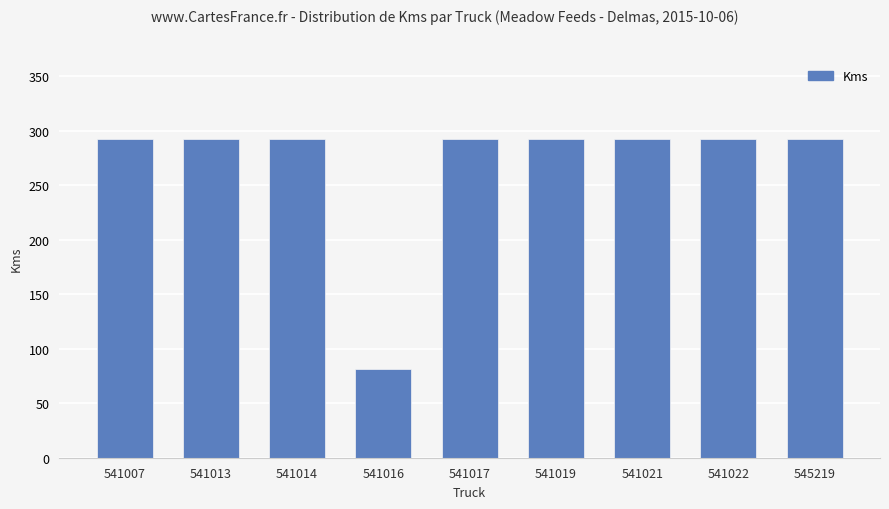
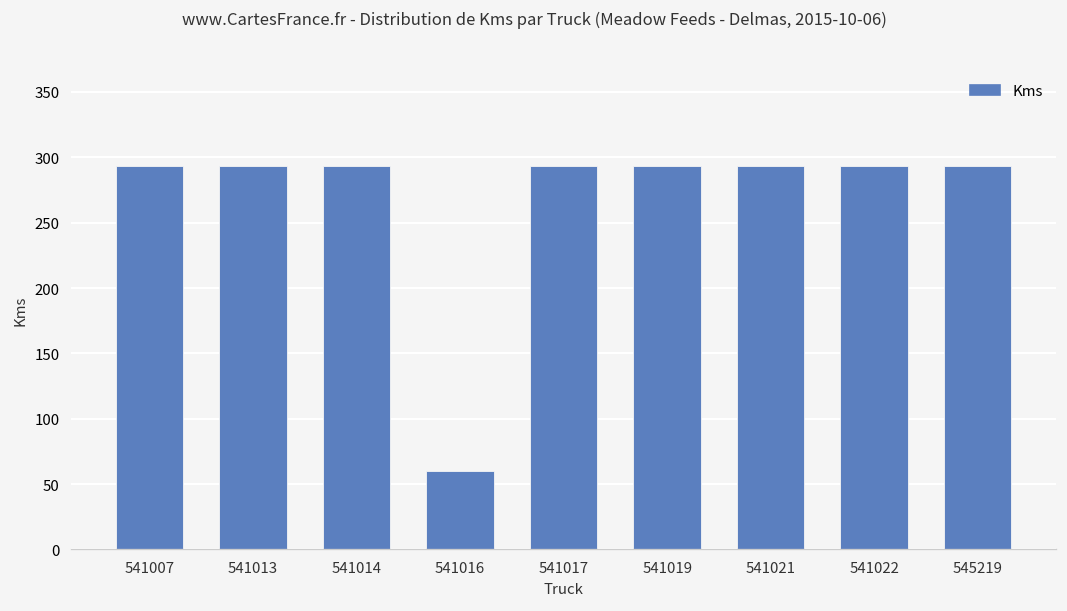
541016: 81 -> 60
